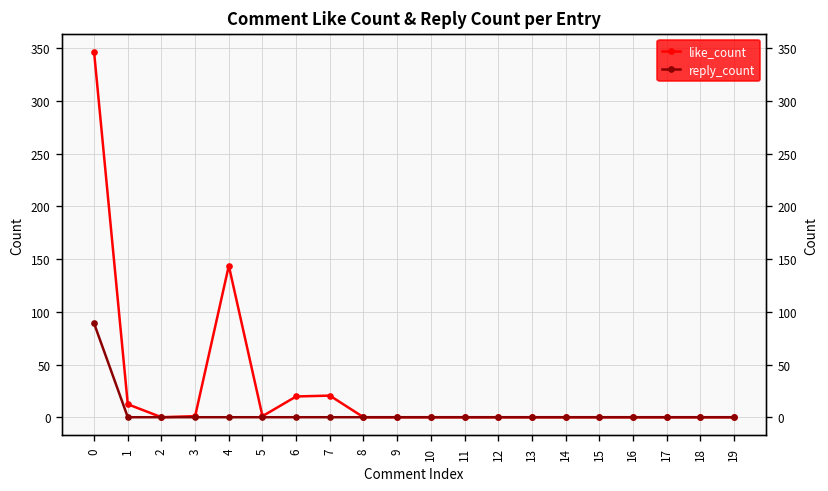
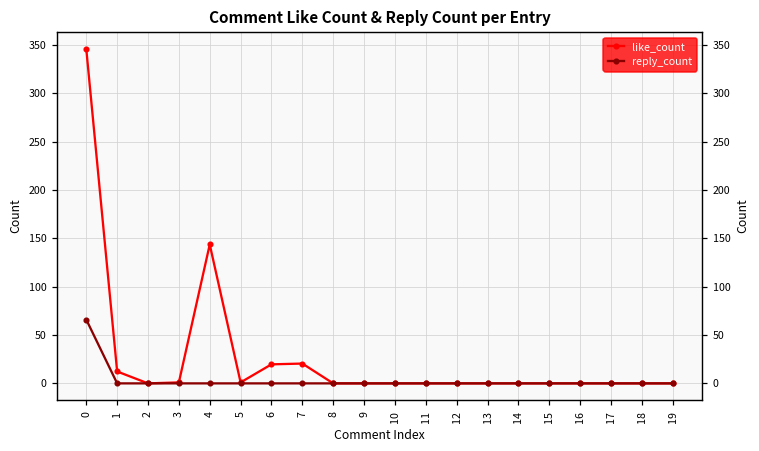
reply_count, 0: 90 -> 70
